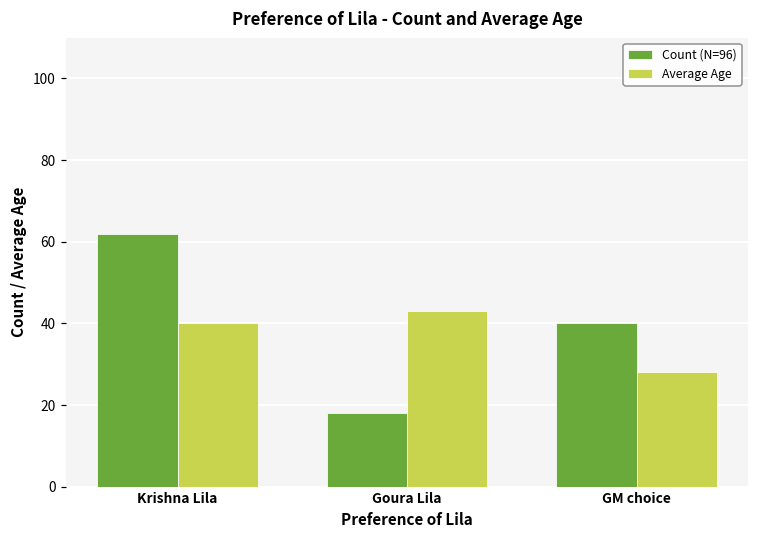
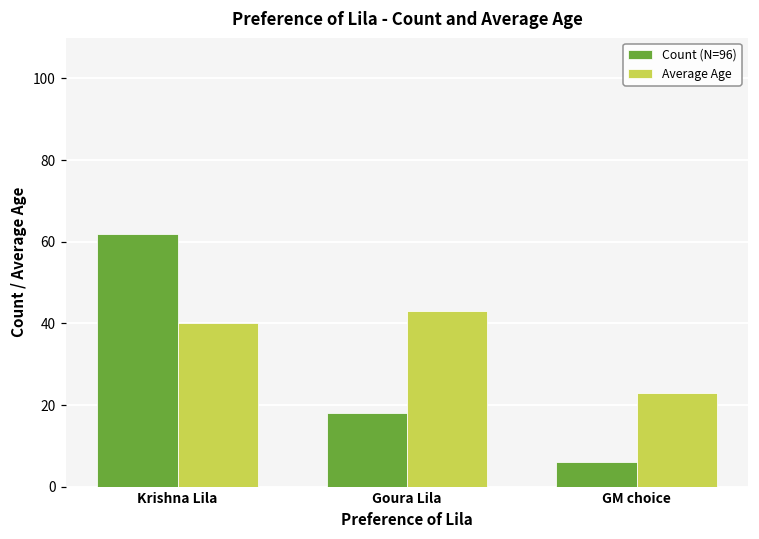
Count (N=96), GM choice: 40 -> 6
Average Age, GM choice: 28 -> 23
